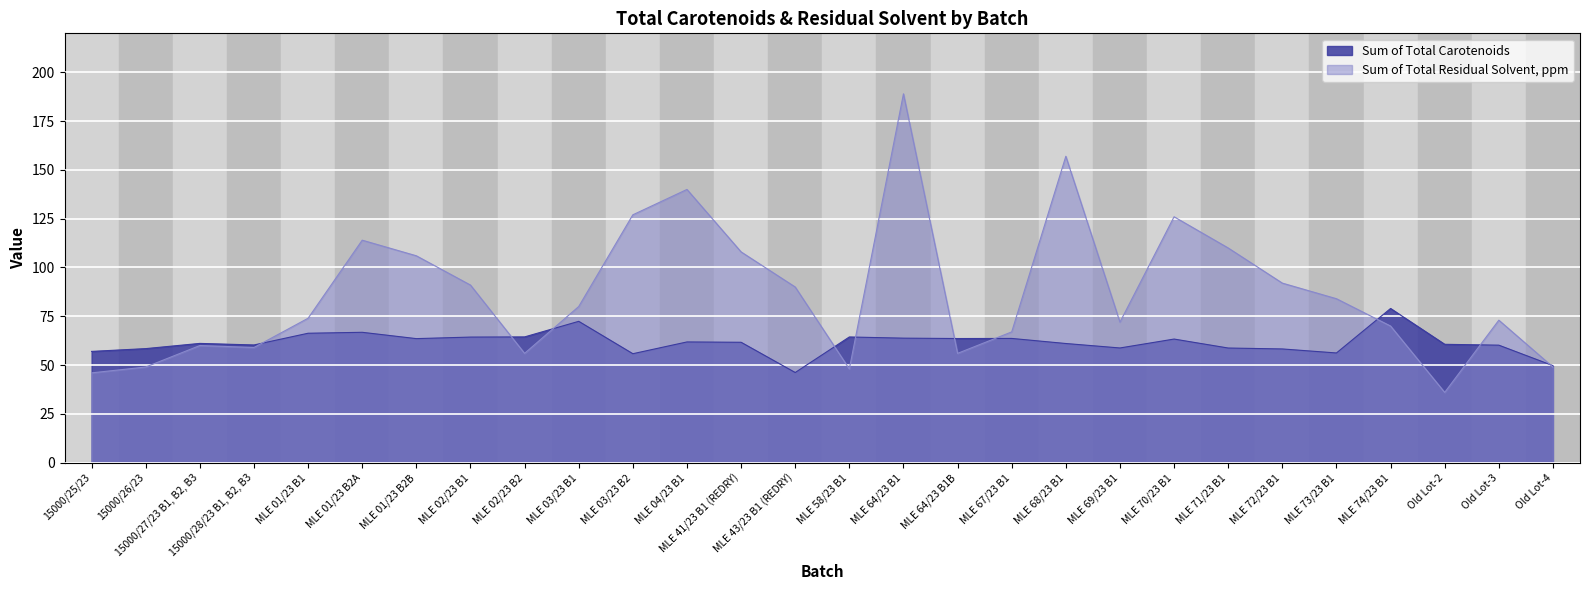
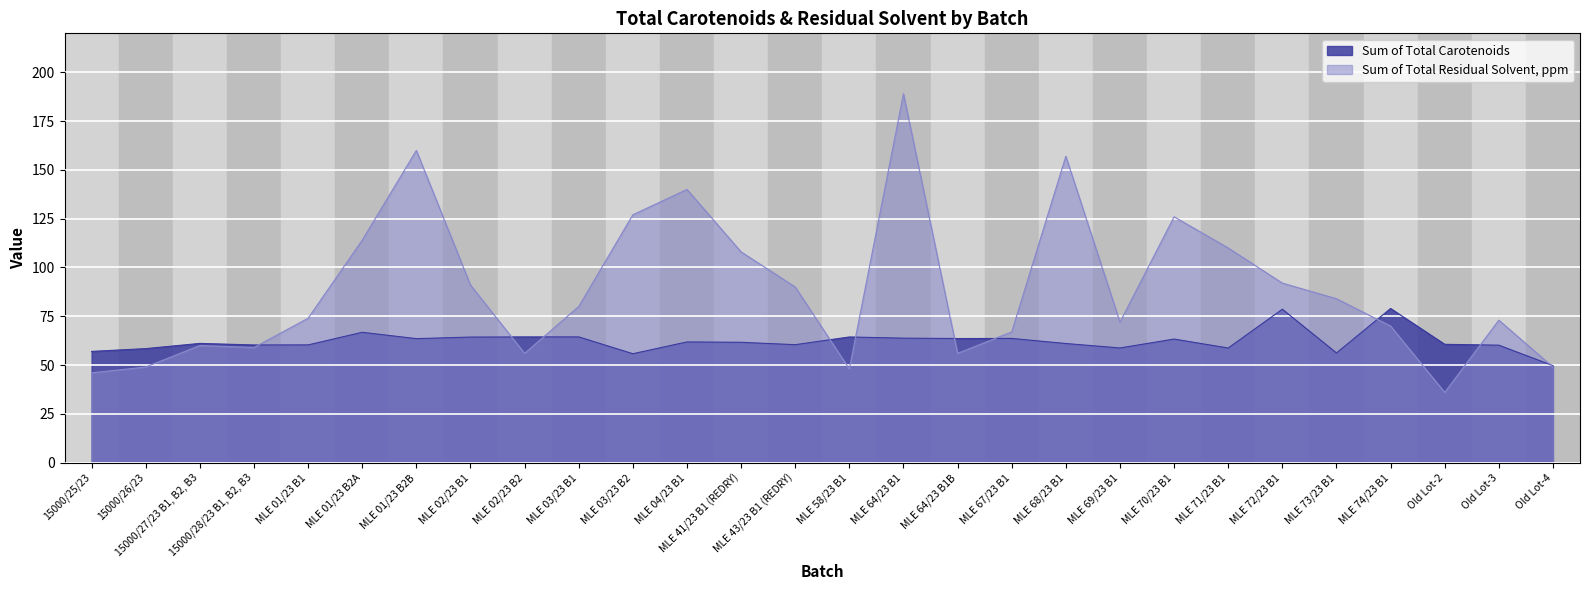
Sum of Total Carotenoids, MLE 01/23 B1: 66 -> 60
Sum of Total Residual Solvent, ppm, MLE 01/23 B2B: 106 -> 160
Sum of Total Carotenoids, MLE 03/23 B1: 72 -> 64
Sum of Total Carotenoids, MLE 43/23 B1 (REDRY): 46 -> 60
Sum of Total Carotenoids, MLE 72/23 B1: 58 -> 79
